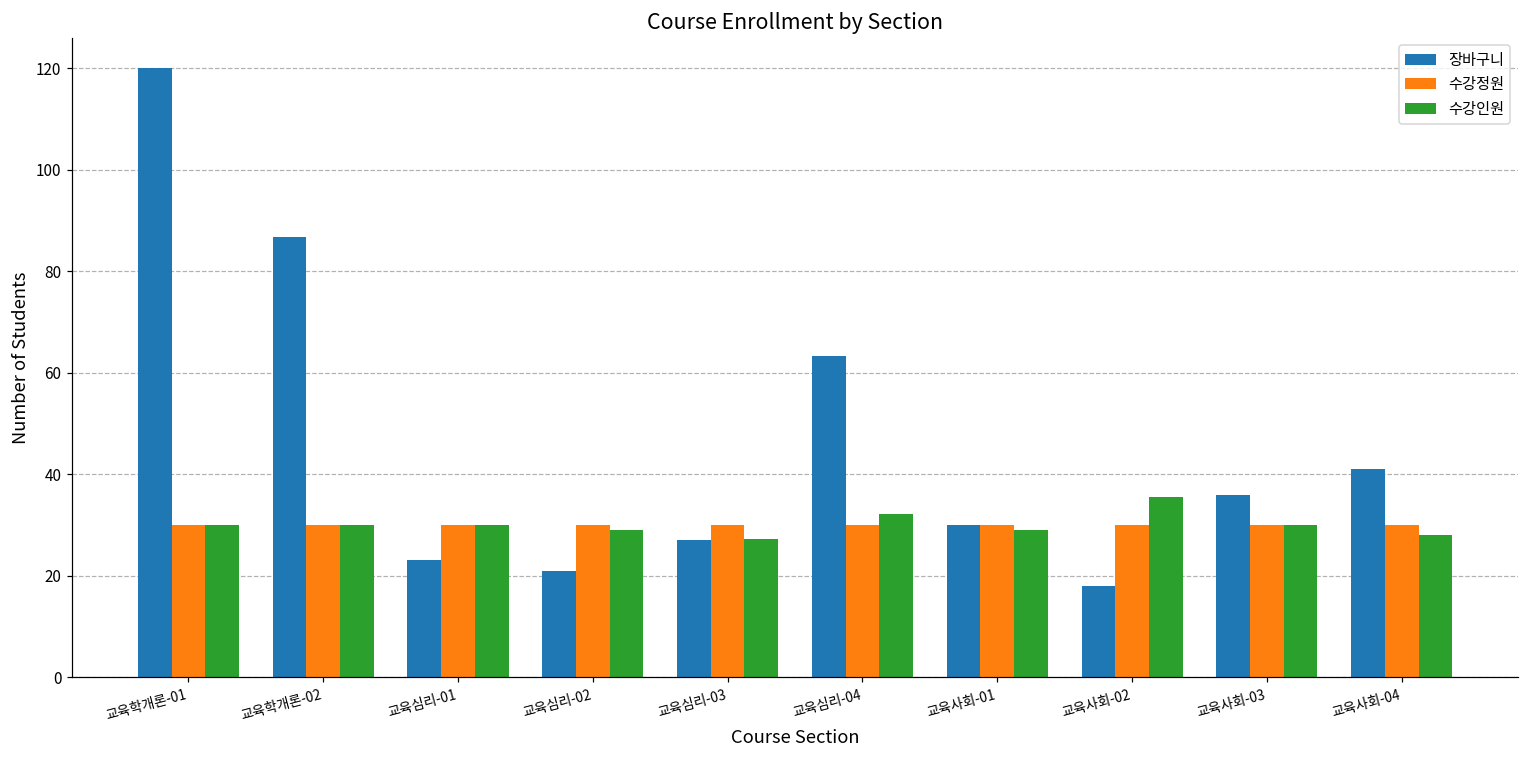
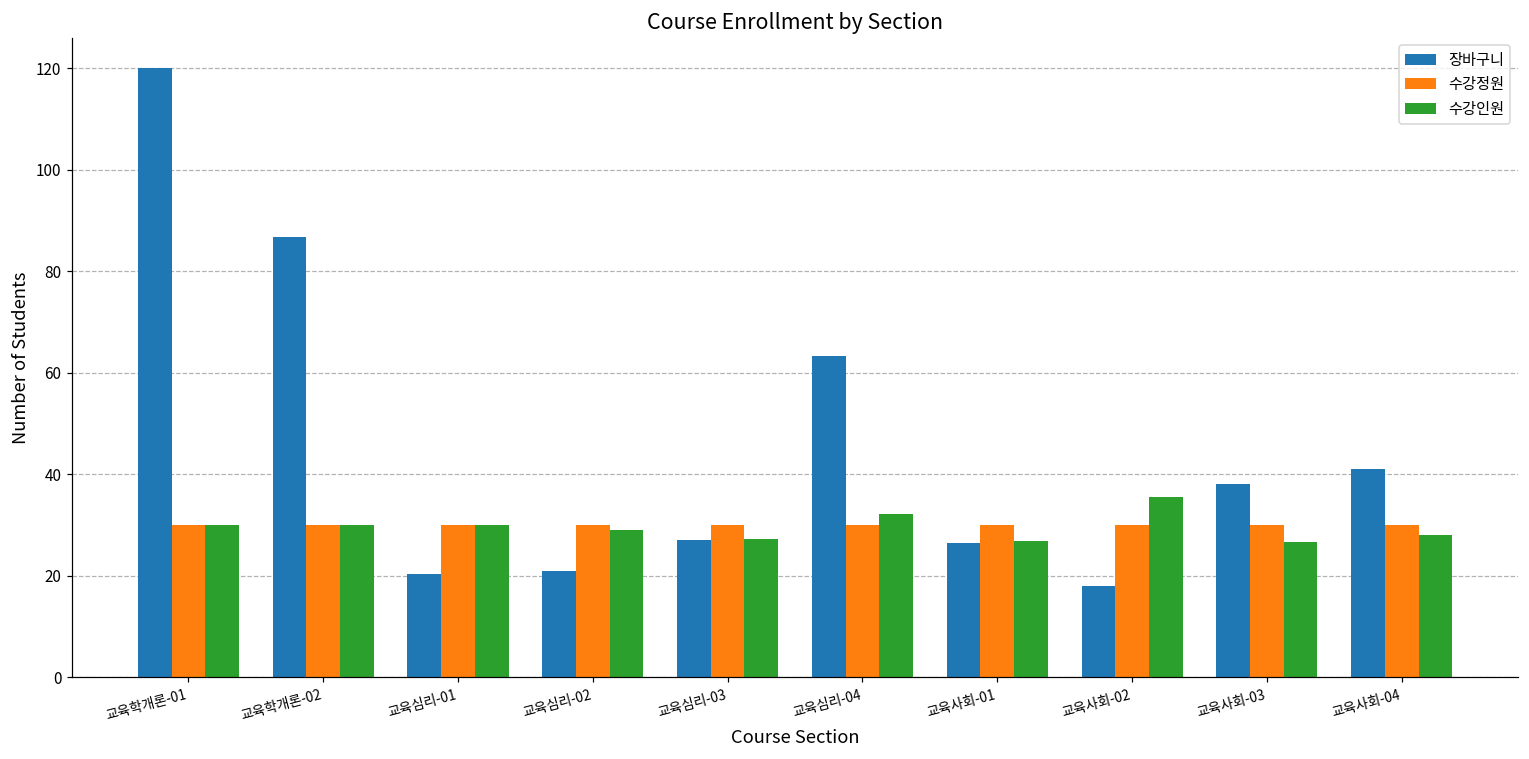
장바구니, 교육심리-01: 23 -> 20
장바구니, 교육사회-01: 30 -> 27
수강인원, 교육사회-01: 29 -> 27
장바구니, 교육사회-03: 36 -> 38
수강인원, 교육사회-03: 30 -> 27
